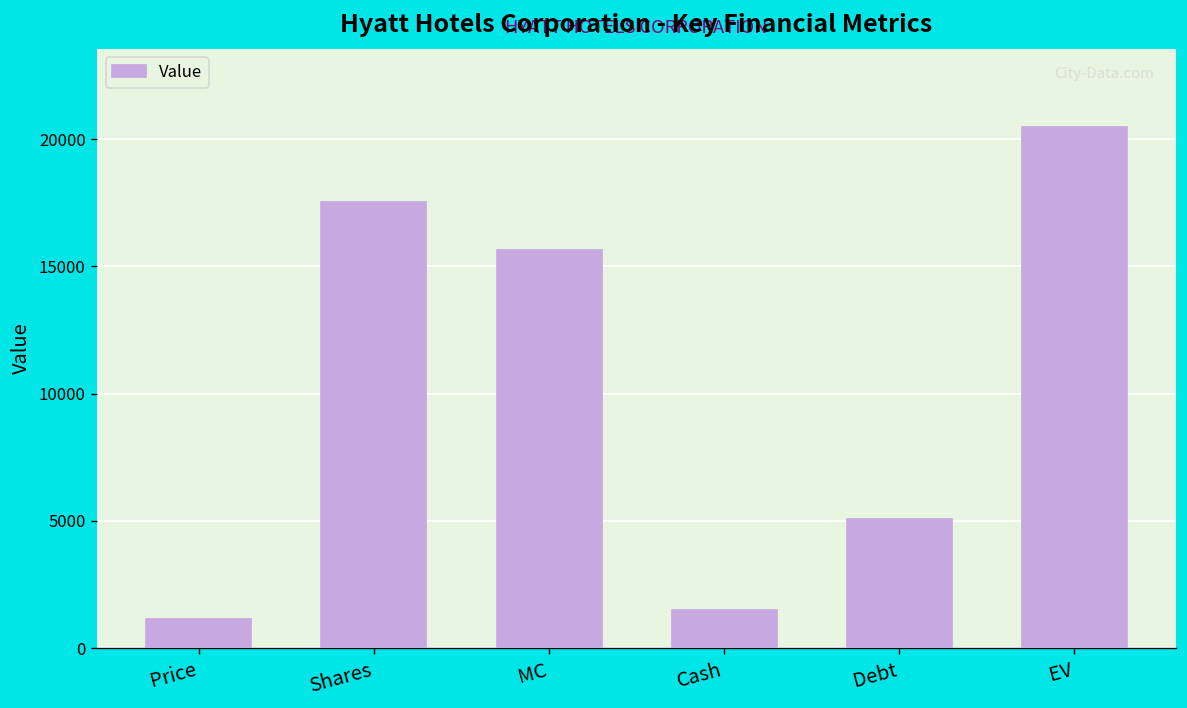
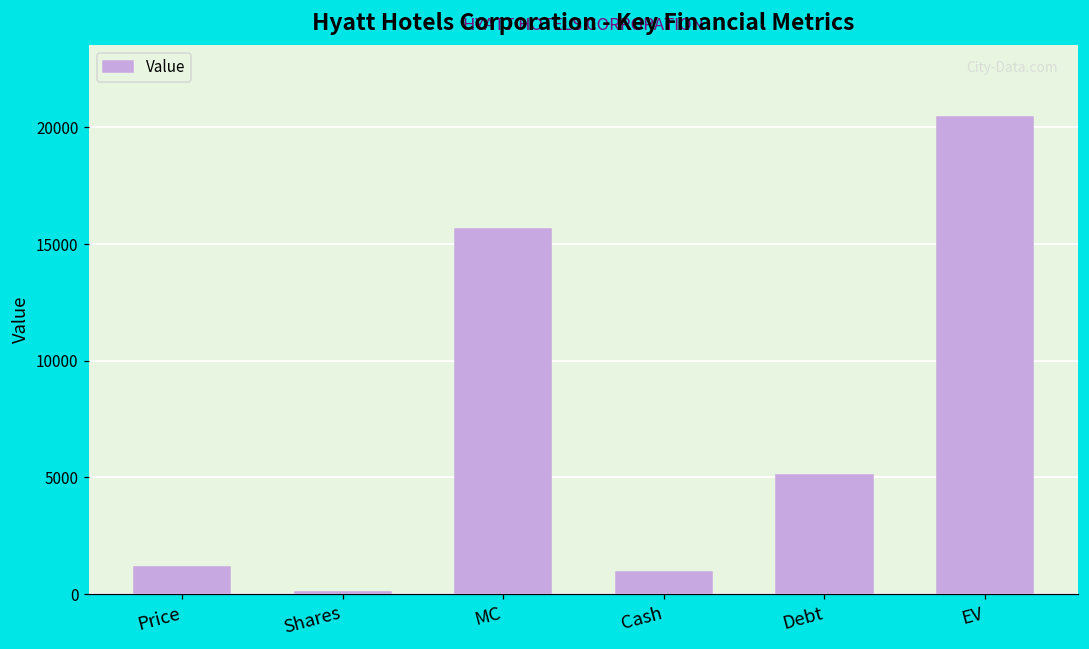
Shares: 17500 -> 100
Cash: 1500 -> 900
